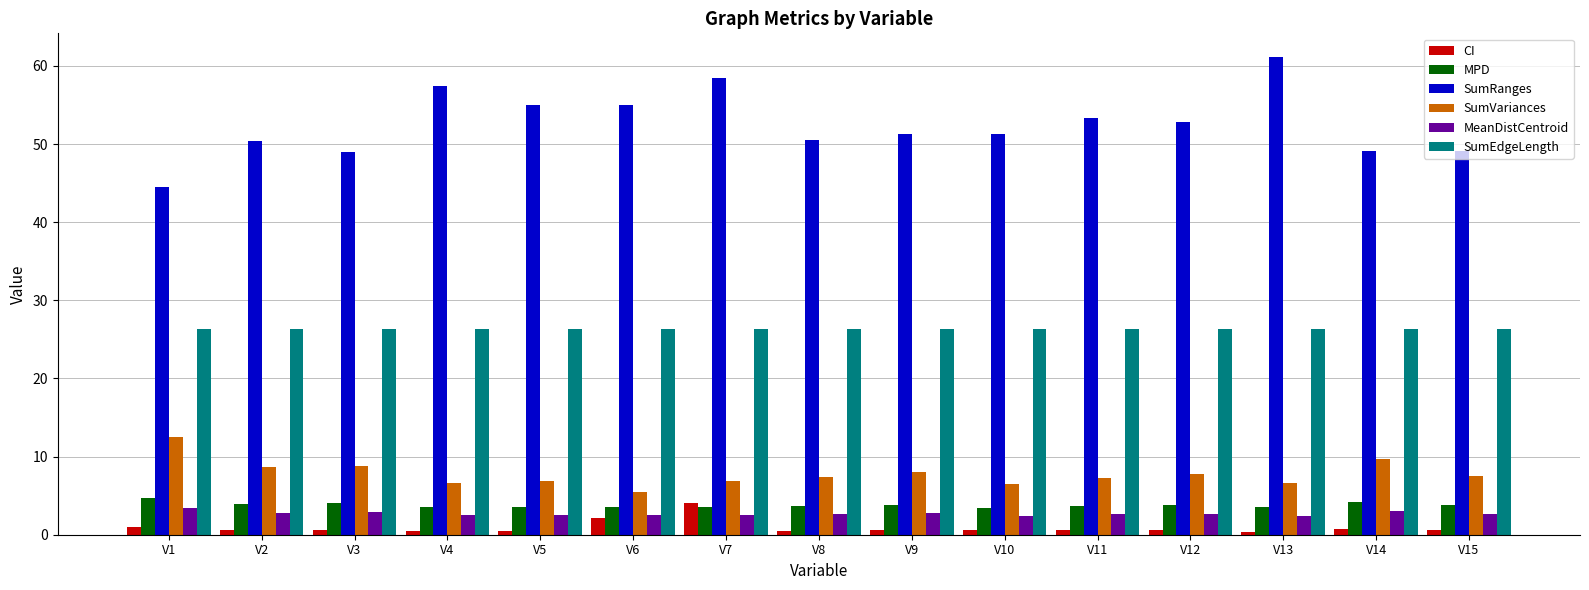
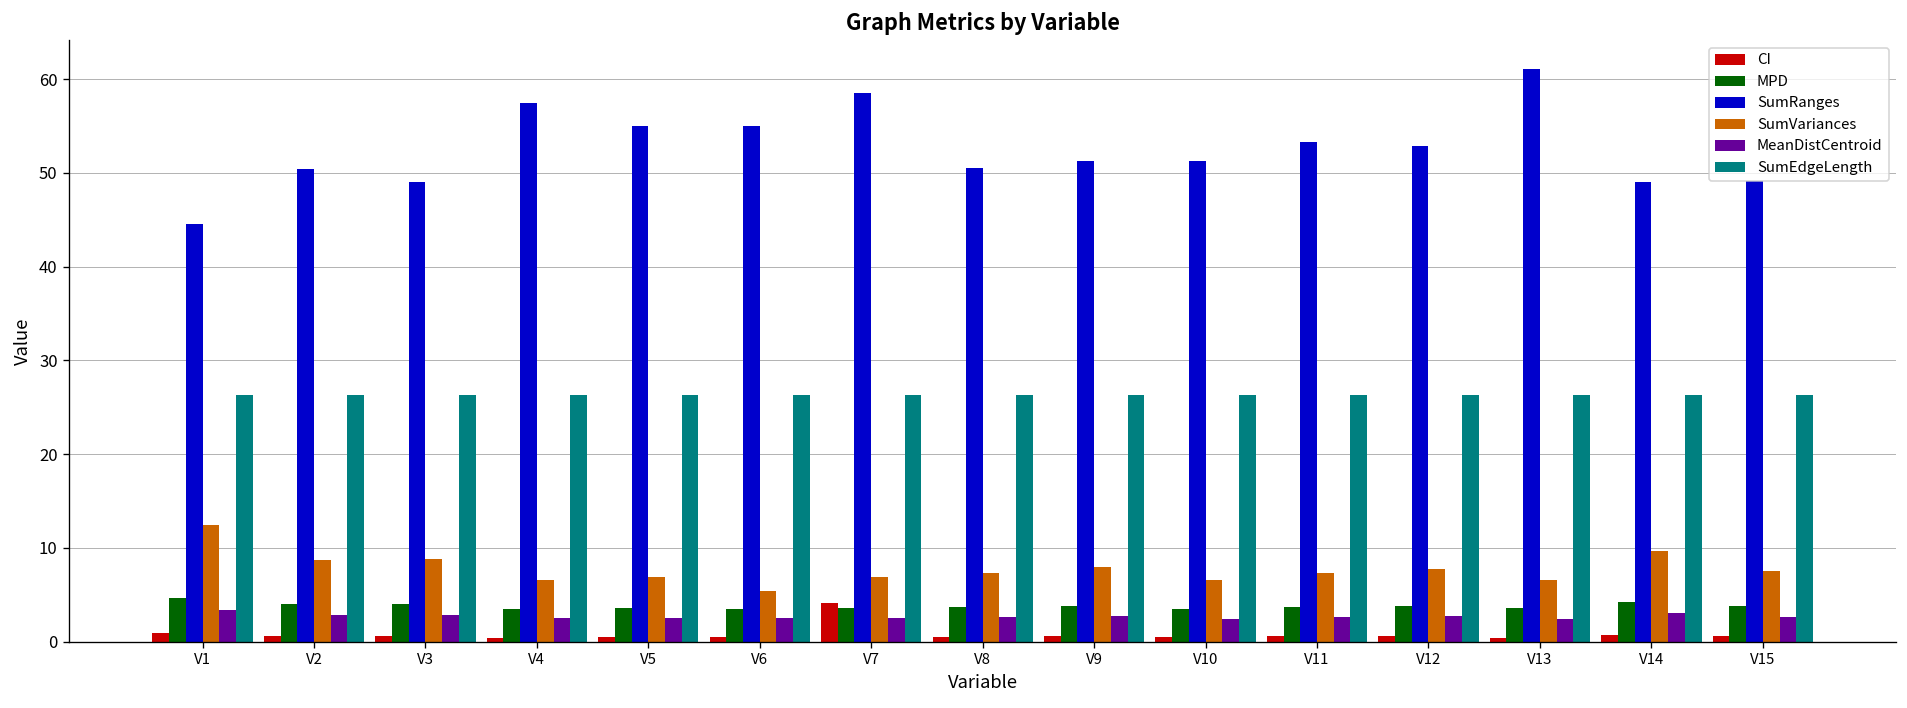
CI, V6: 2 -> 1
